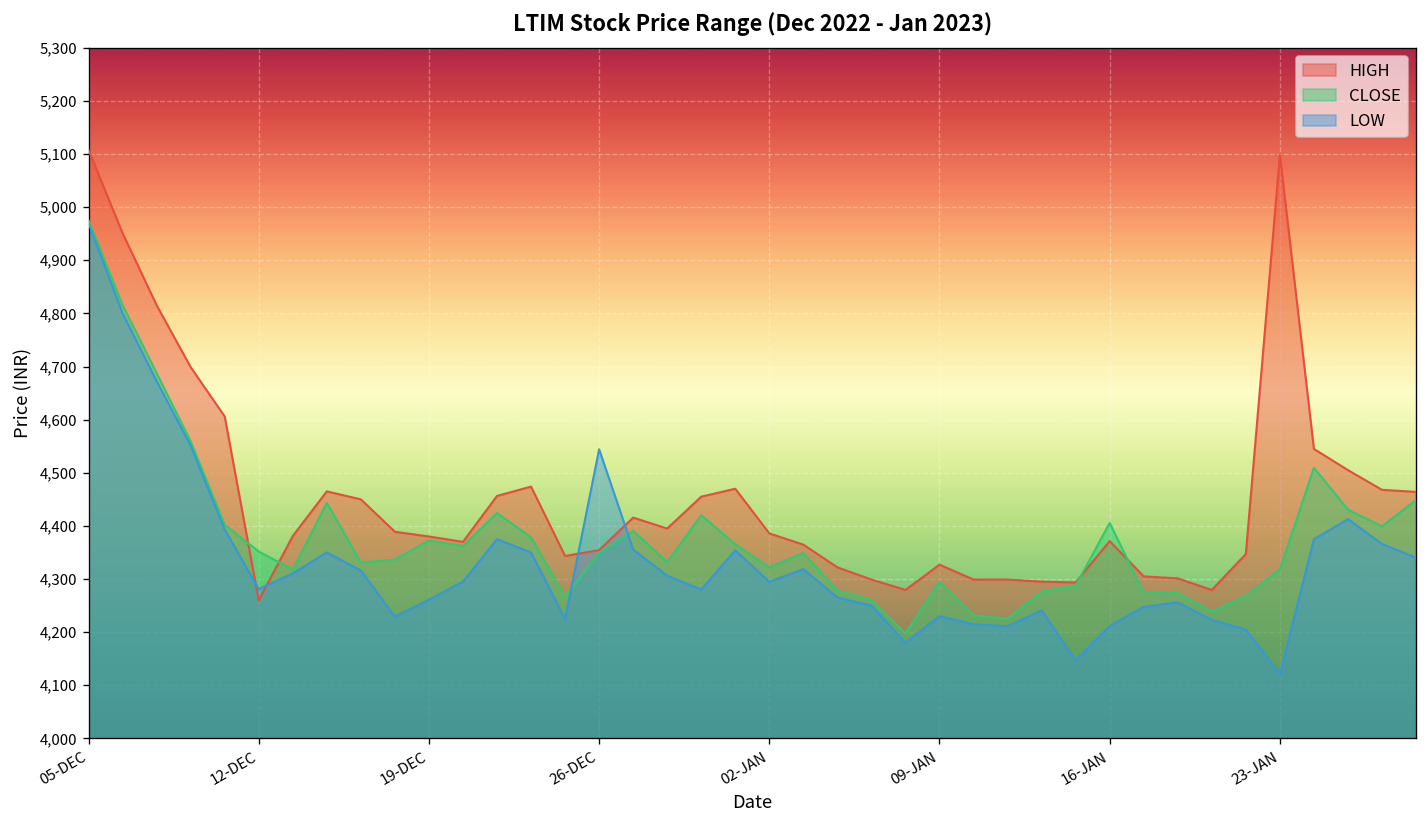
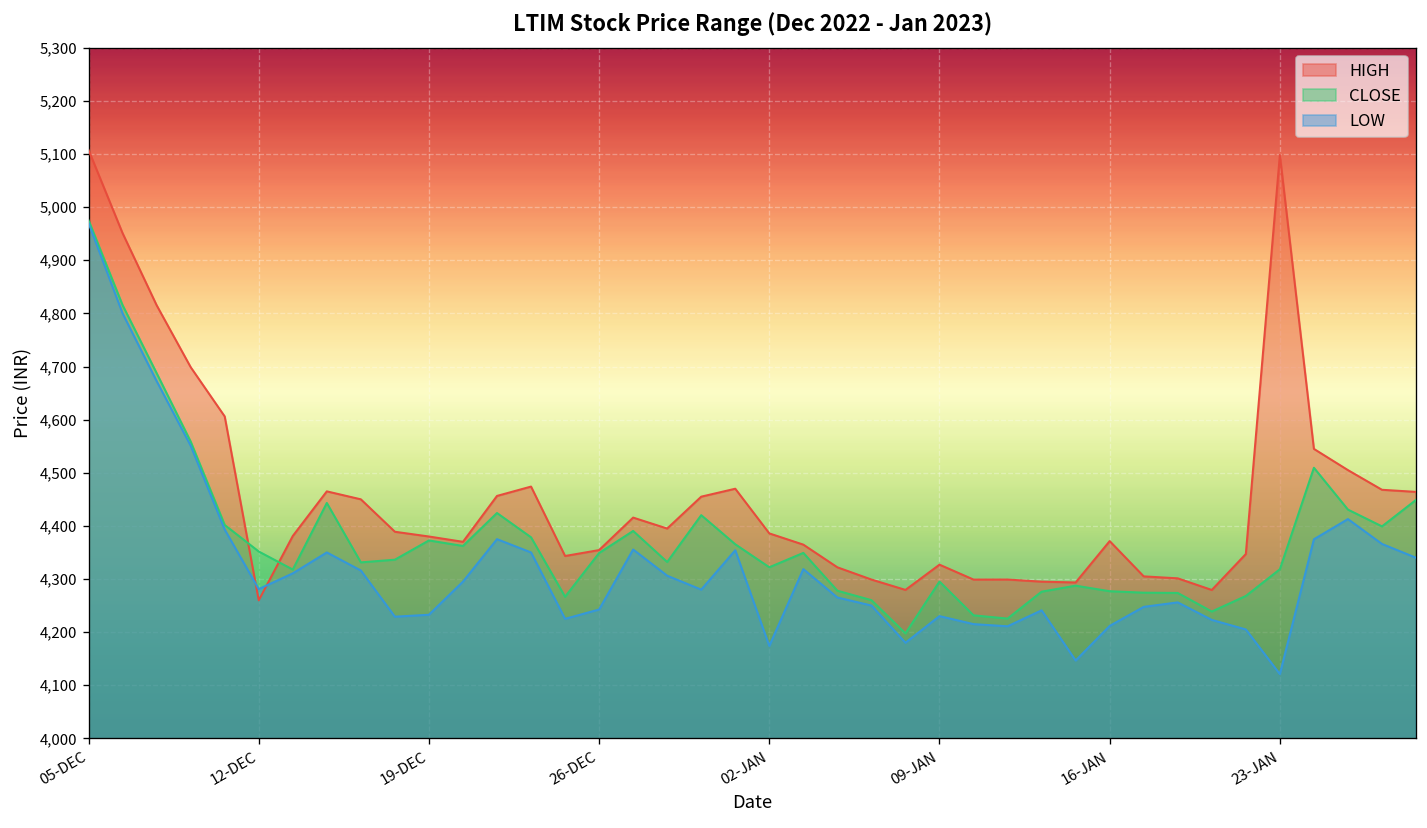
LOW, 19-DEC: 4,260 -> 4,230
LOW, 26-DEC: 4,540 -> 4,240
LOW, 02-JAN: 4,290 -> 4,170
CLOSE, 16-JAN: 4,410 -> 4,280
